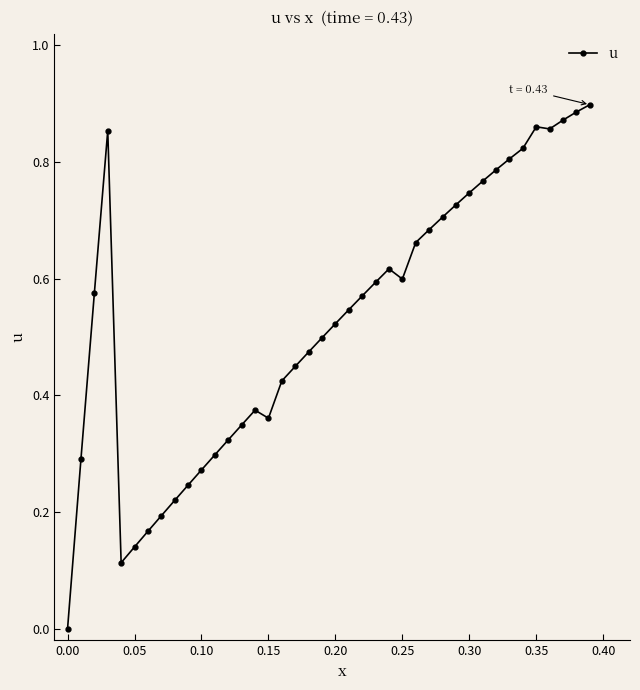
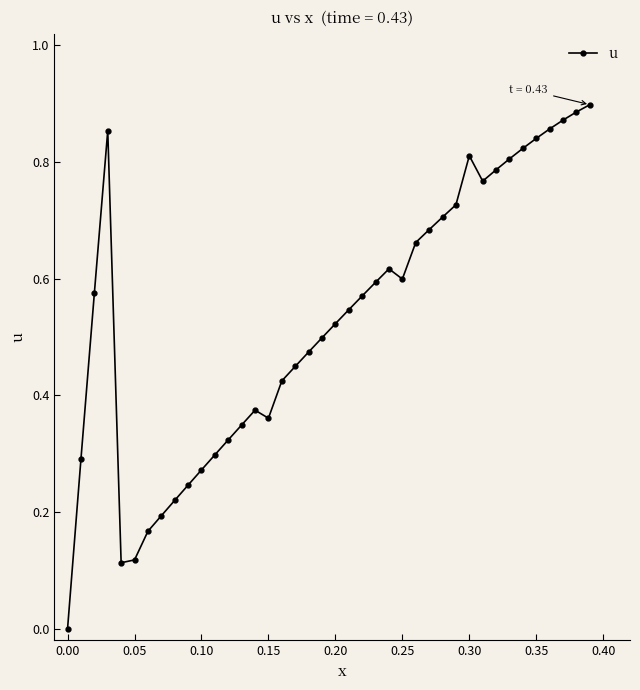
0.05: 0.14 -> 0.12
0.30: 0.75 -> 0.81
0.35: 0.86 -> 0.84
